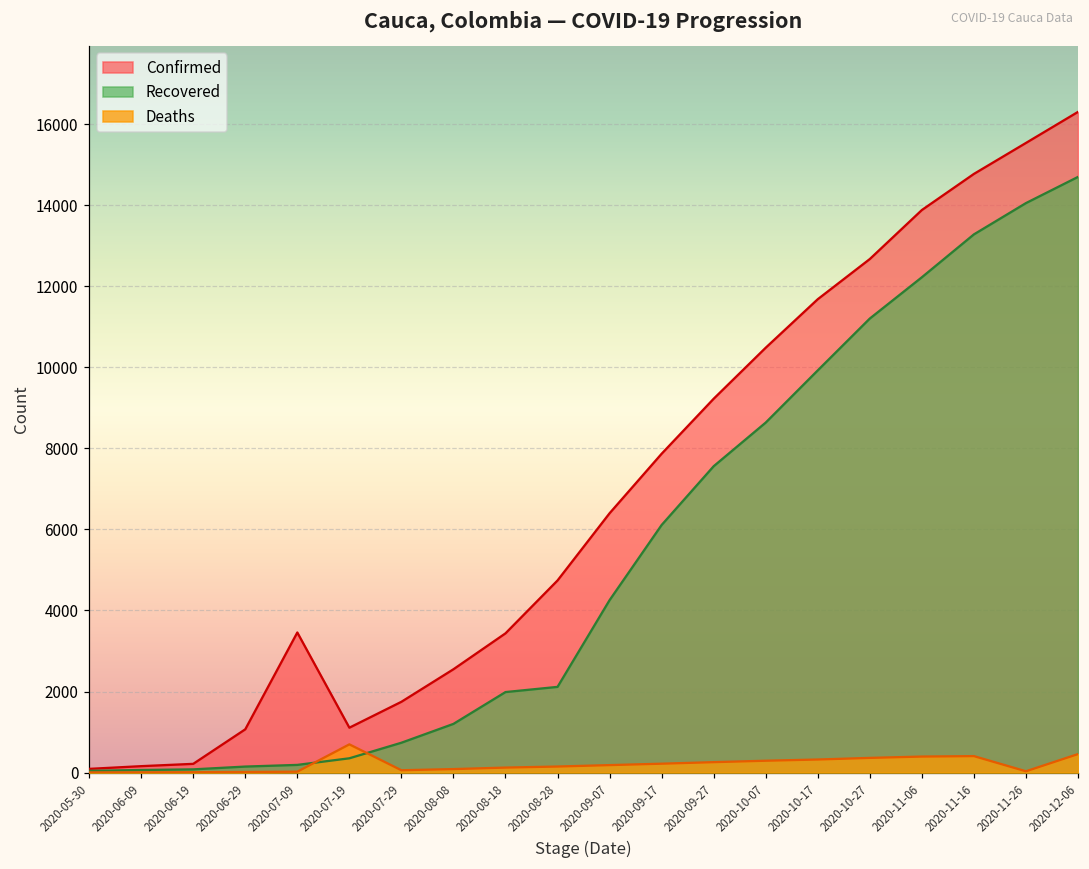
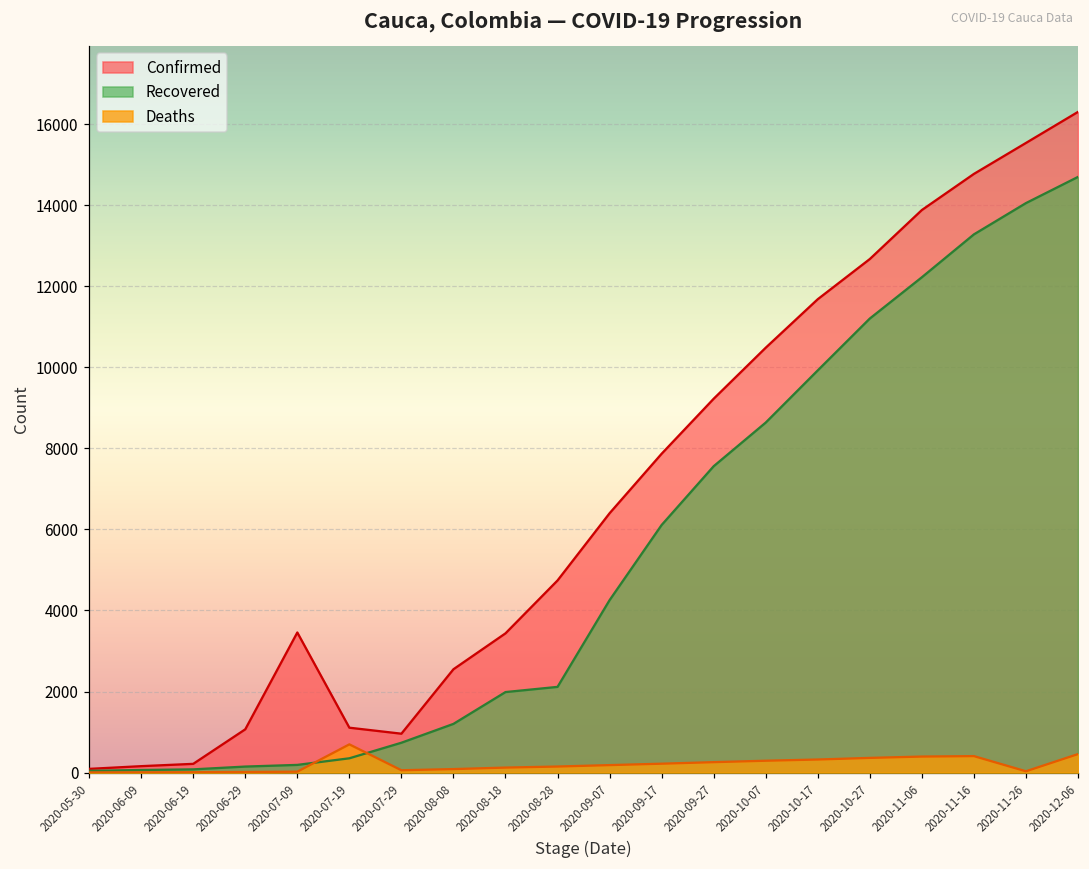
Confirmed, 2020-07-29: 1700 -> 1000
